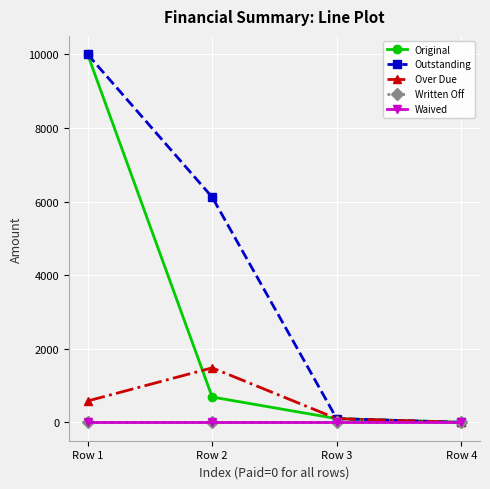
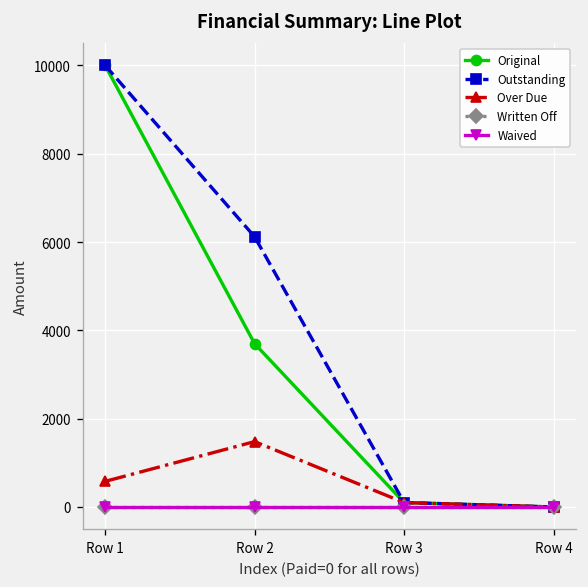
Original, Row 2: 700 -> 3700
